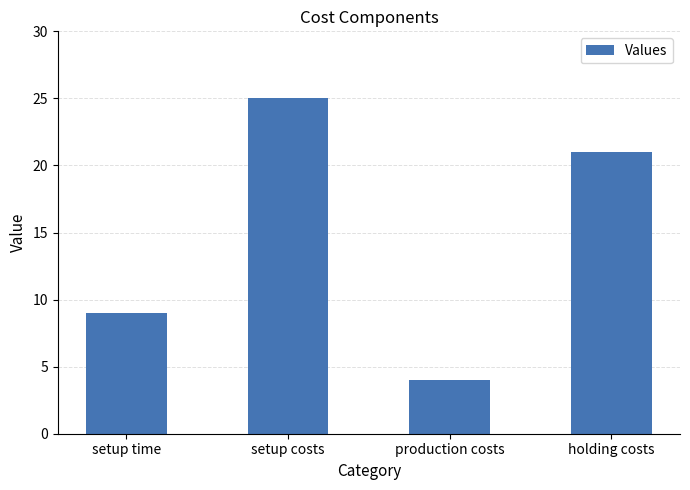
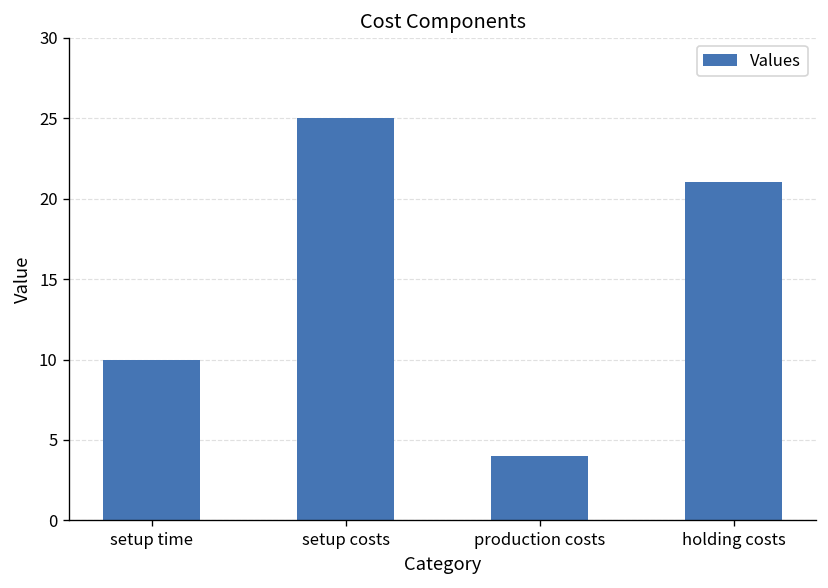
setup time: 9 -> 10
